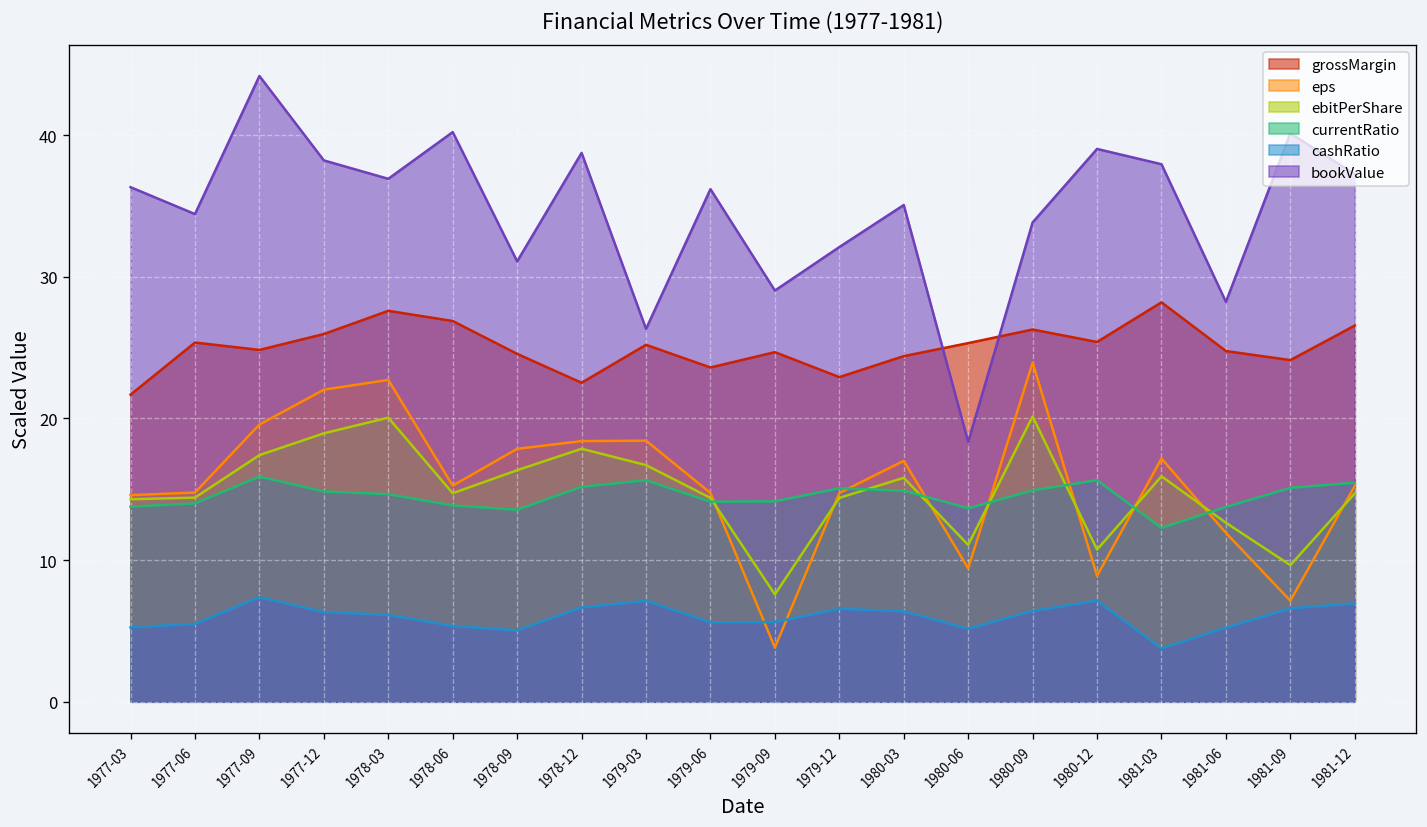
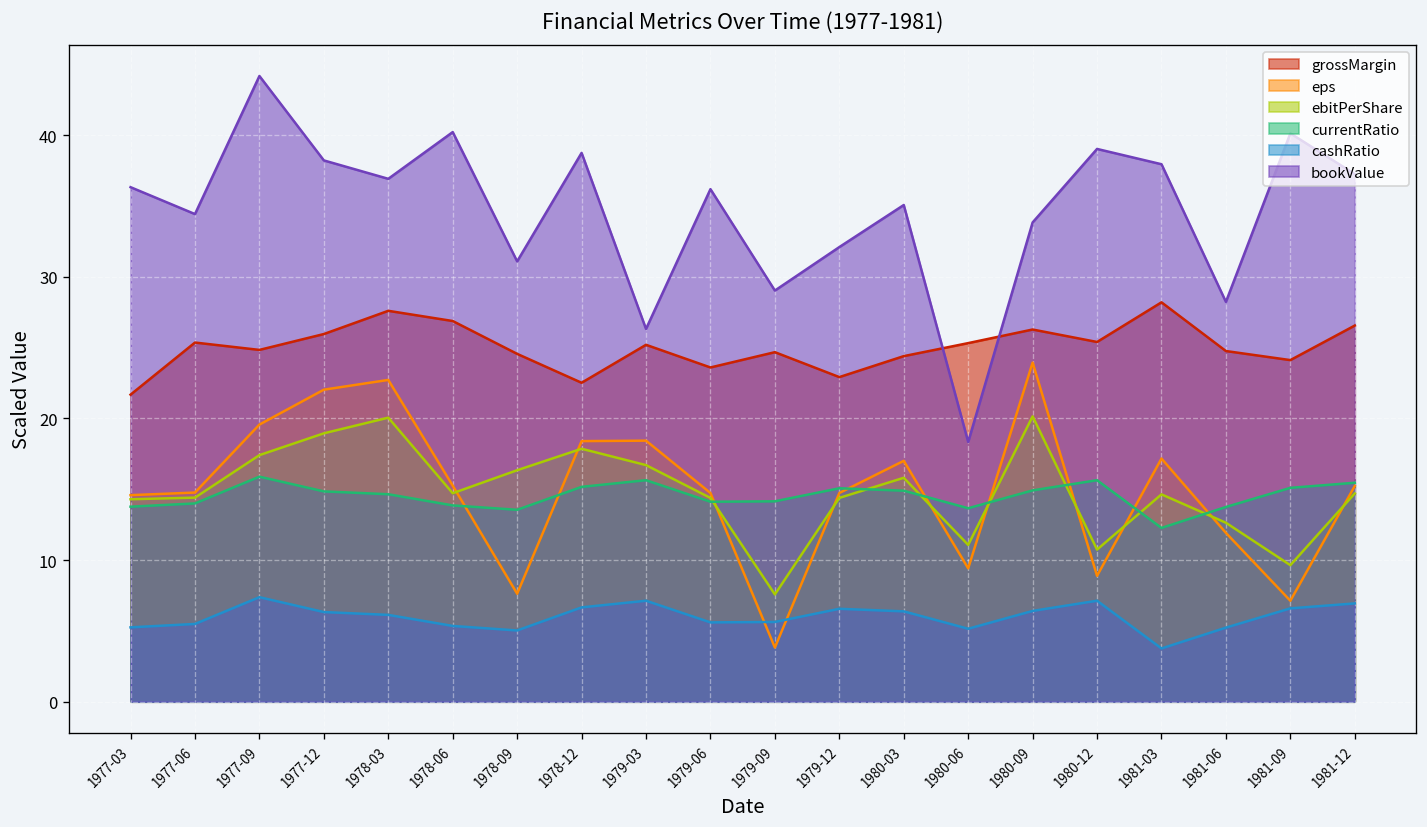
eps, 1978-09: 17.9 -> 7.6
ebitPerShare, 1981-03: 15.9 -> 14.6
